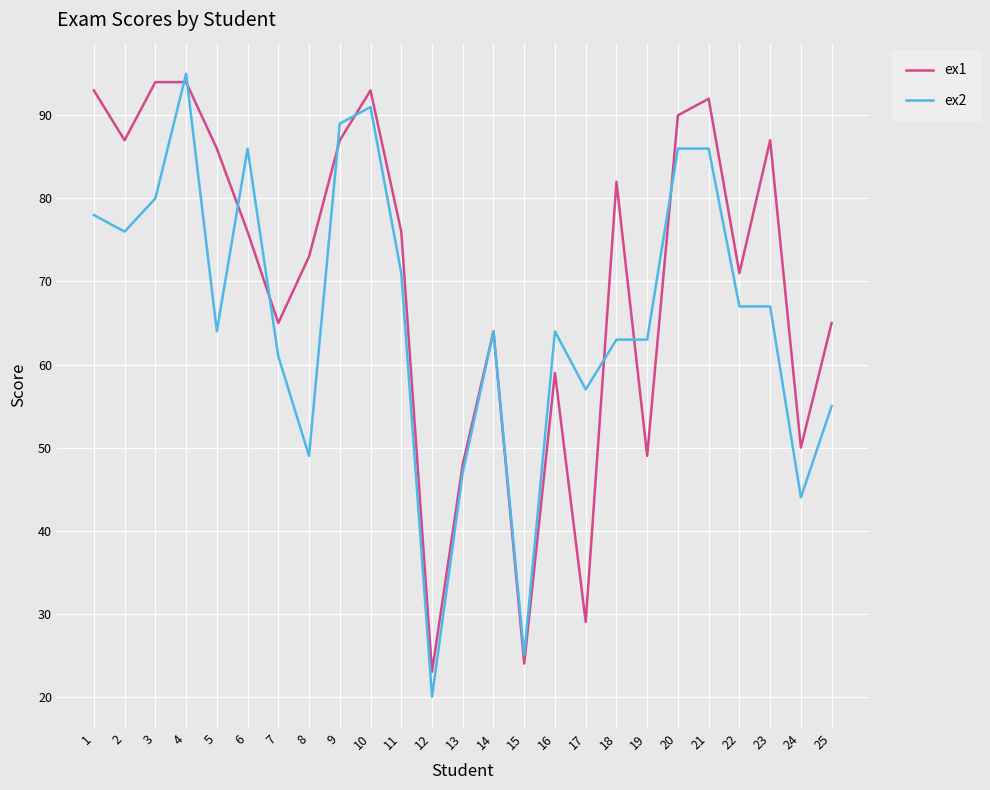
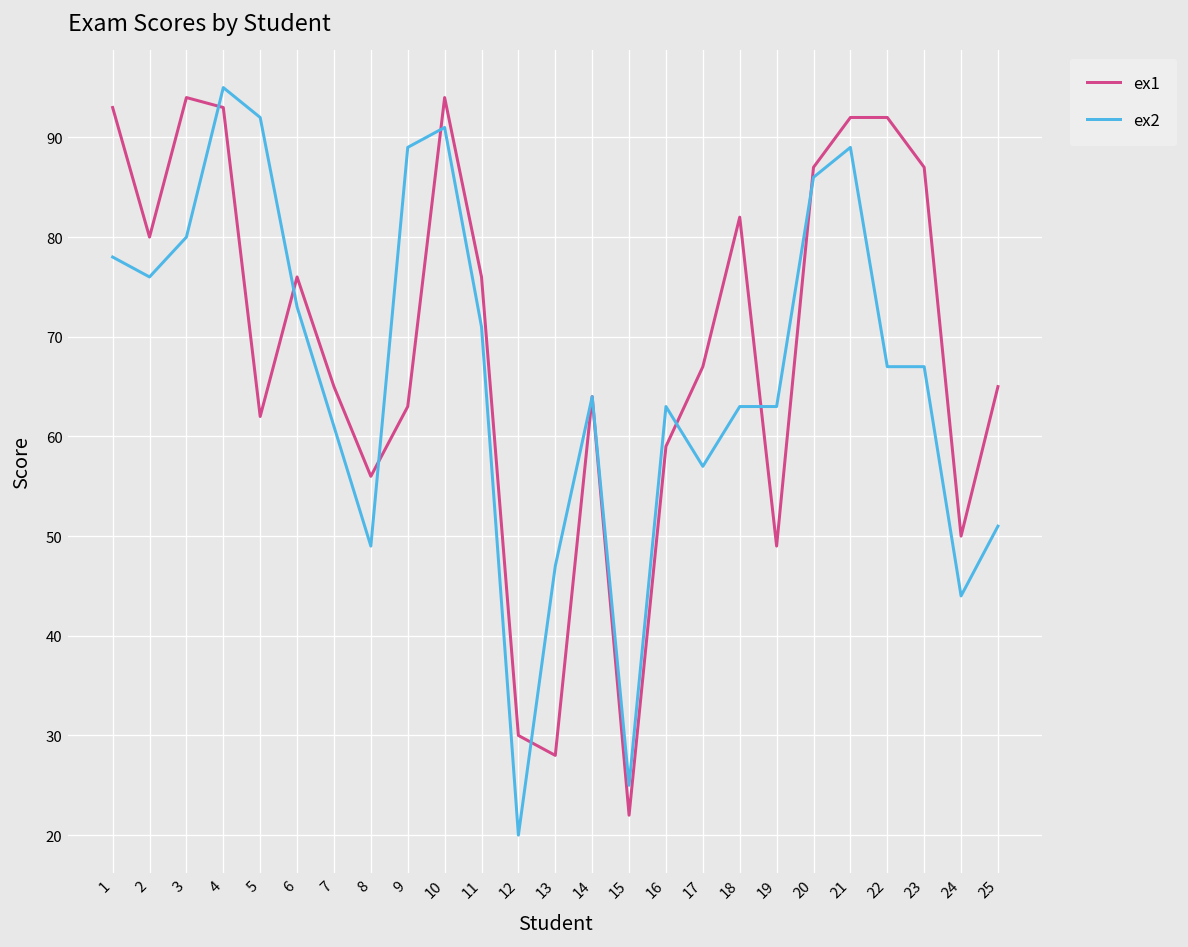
ex1, 2: 87 -> 80
ex1, 4: 94 -> 93
ex1, 5: 86 -> 62
ex2, 5: 64 -> 92
ex2, 6: 86 -> 73
ex1, 8: 73 -> 56
ex1, 9: 87 -> 63
ex1, 10: 93 -> 94
ex1, 12: 23 -> 30
ex1, 13: 48 -> 28
ex1, 15: 24 -> 22
ex2, 16: 64 -> 63
ex1, 17: 29 -> 67
ex1, 20: 90 -> 87
ex2, 21: 86 -> 89
ex1, 22: 71 -> 92
ex2, 25: 55 -> 51
